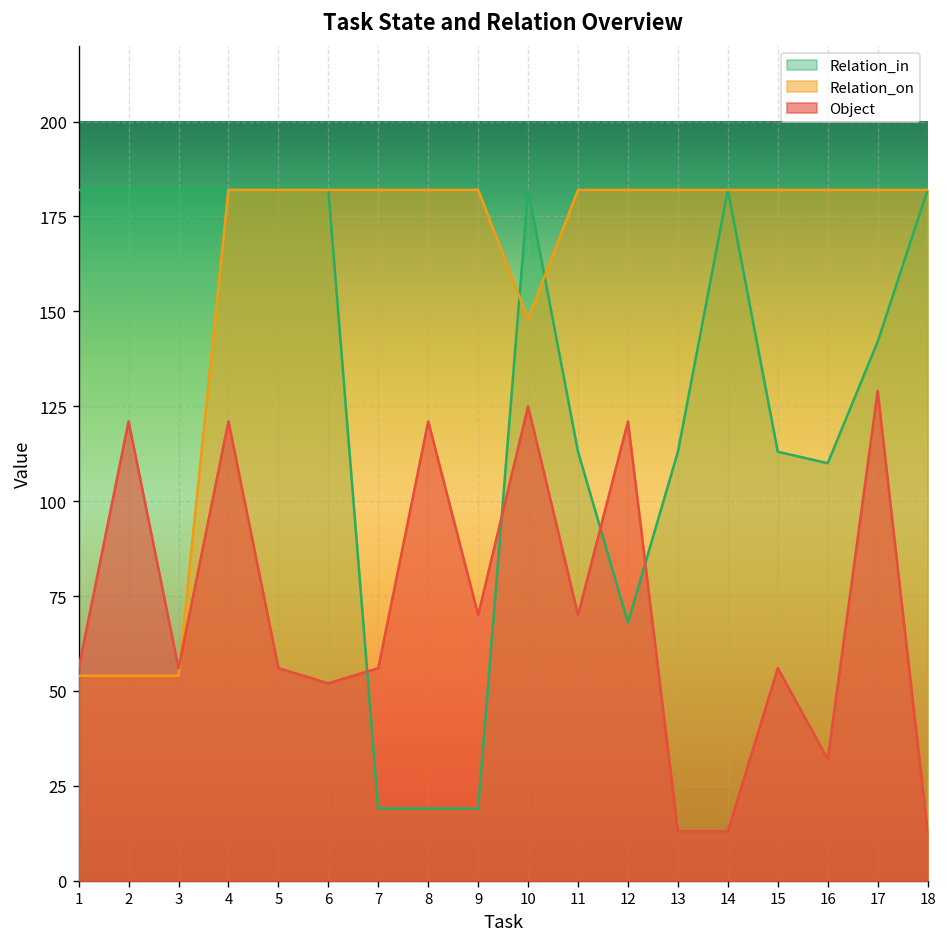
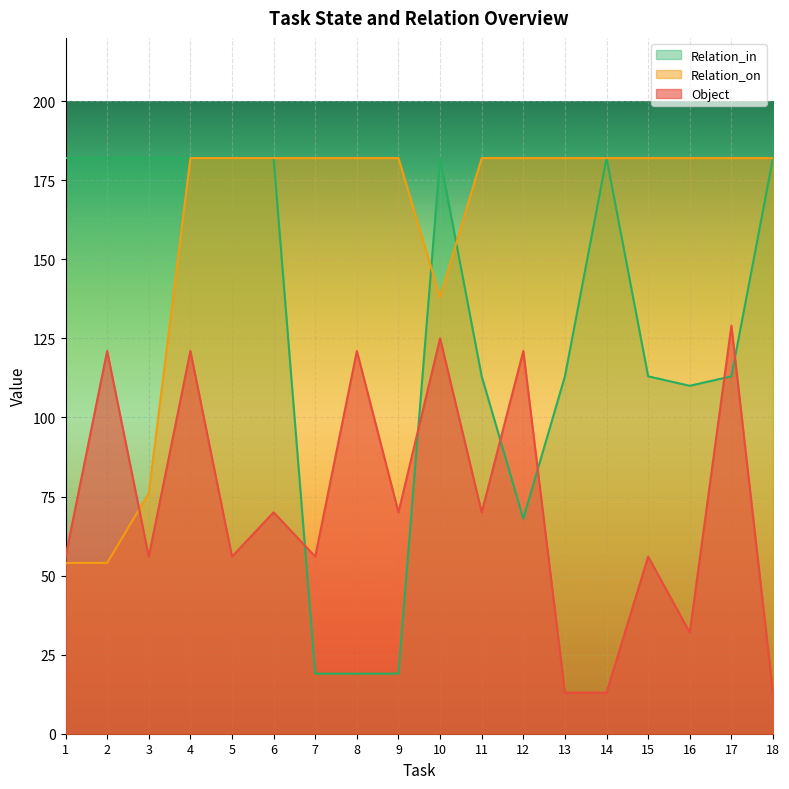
Relation_on, 3: 54 -> 76
Object, 6: 52 -> 70
Relation_on, 10: 148 -> 138
Relation_in, 17: 142 -> 113
